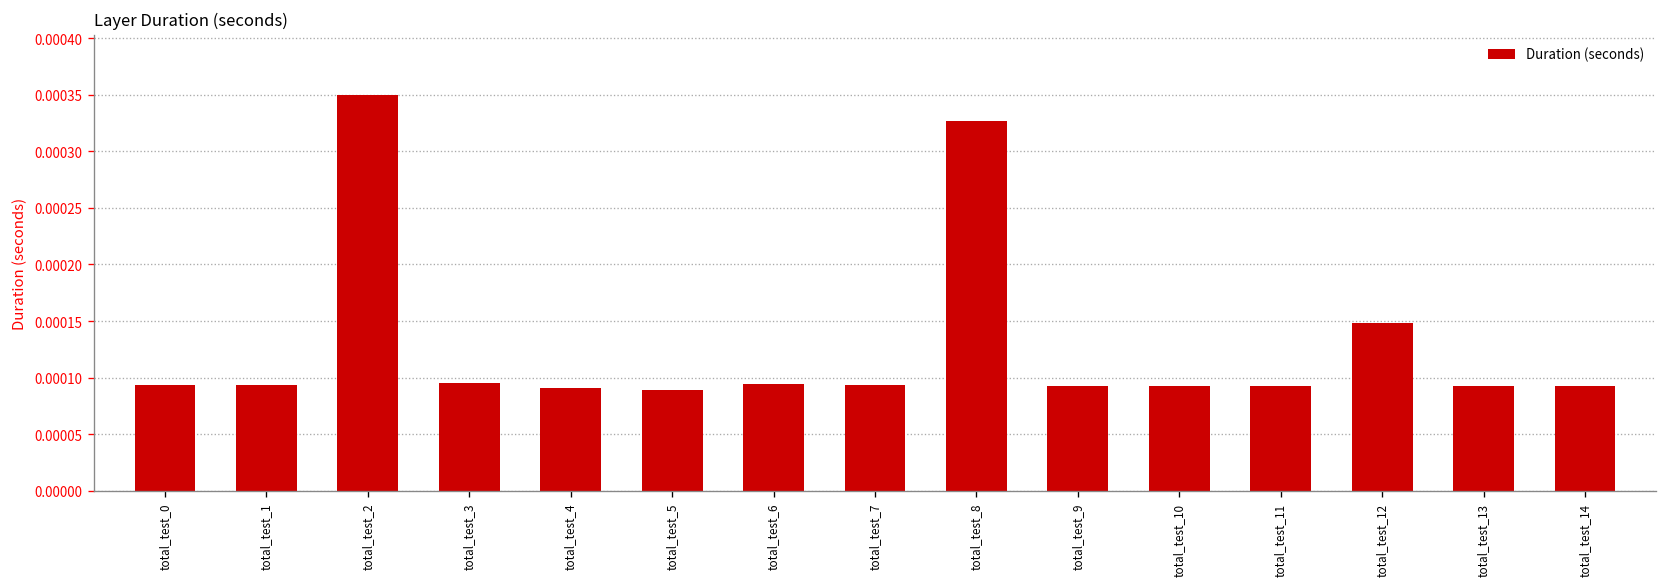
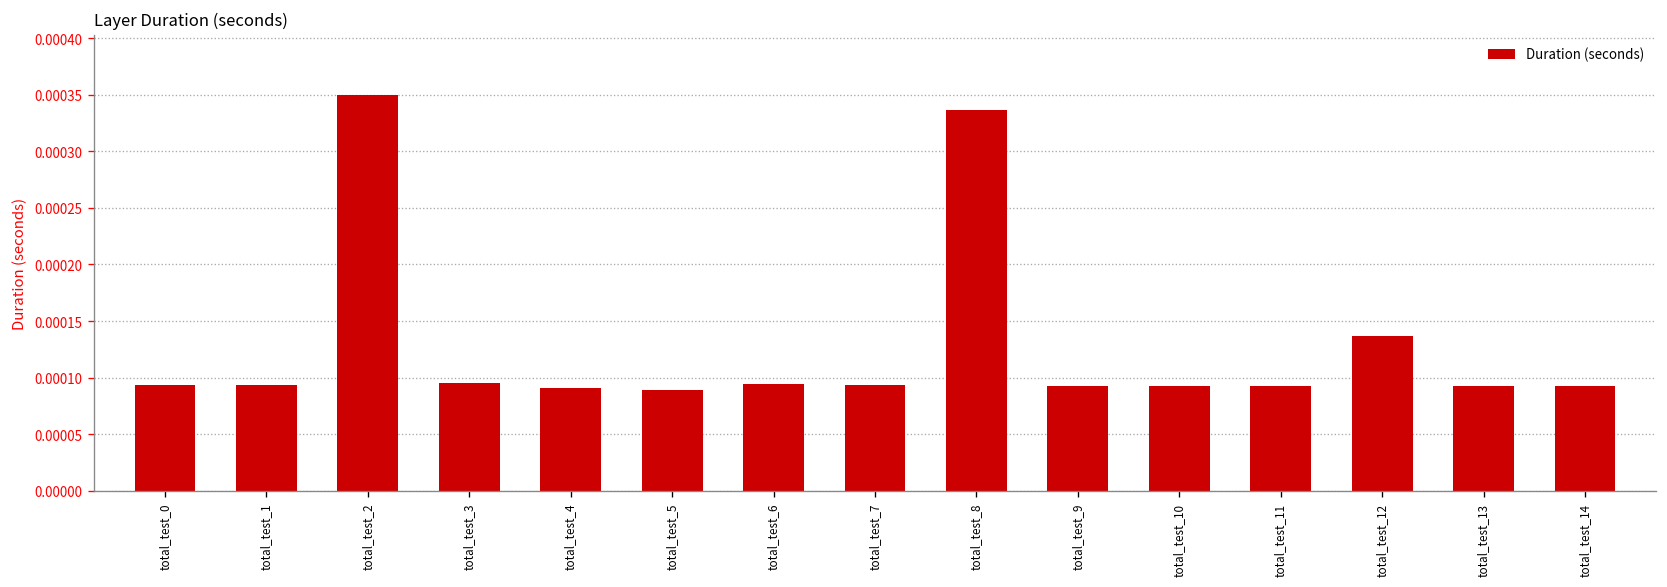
total_test_8: 0.00033 -> 0.00034
total_test_12: 0.00015 -> 0.00014
